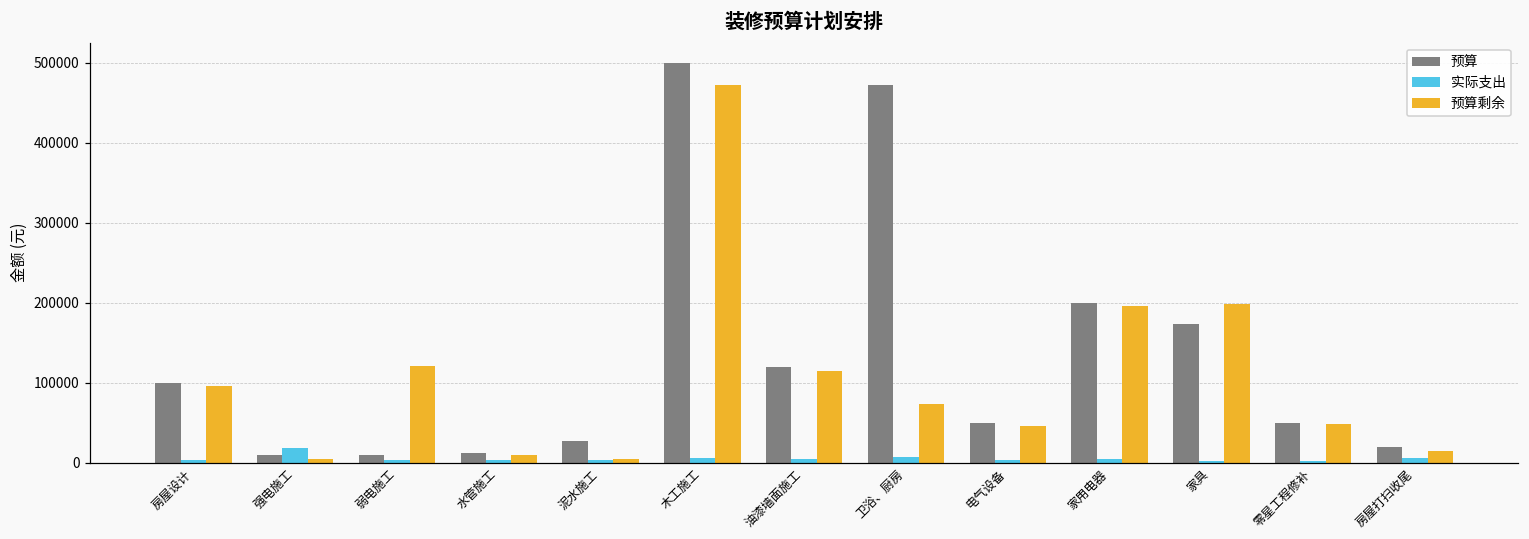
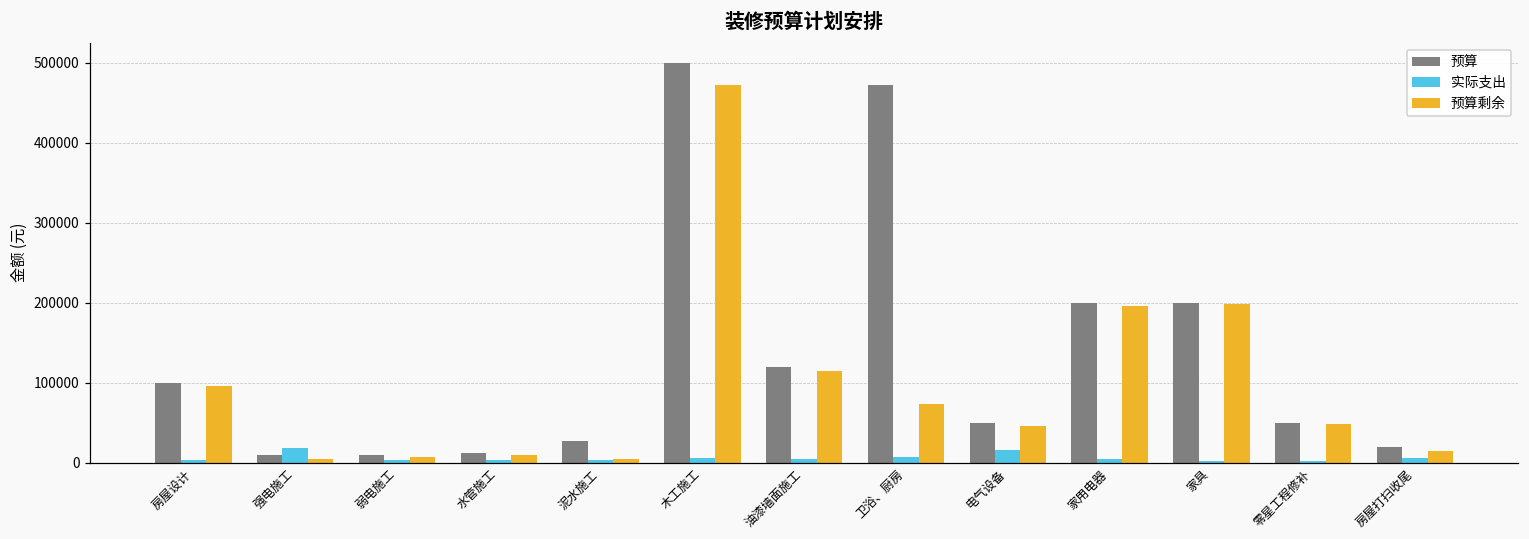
预算剩余, 弱电施工: 120000 -> 10000
实际支出, 电气设备: 0 -> 20000
预算, 家具: 170000 -> 200000
